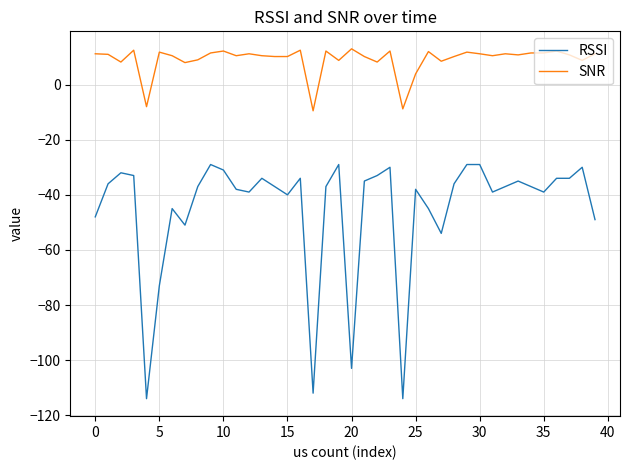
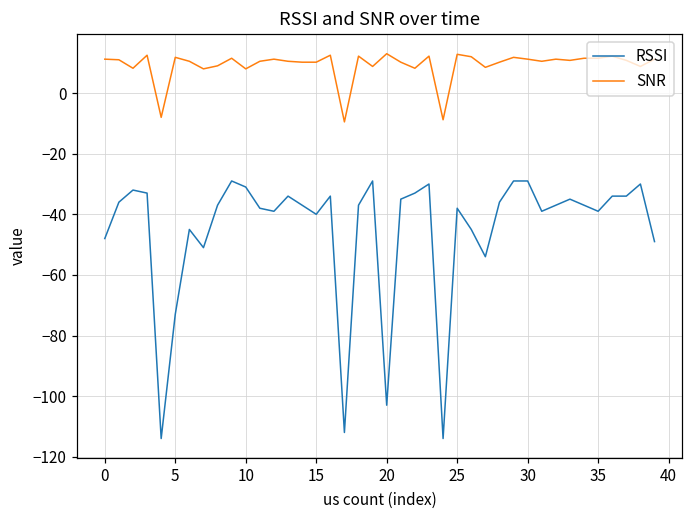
SNR, 10: 12 -> 8
SNR, 25: 4 -> 13
